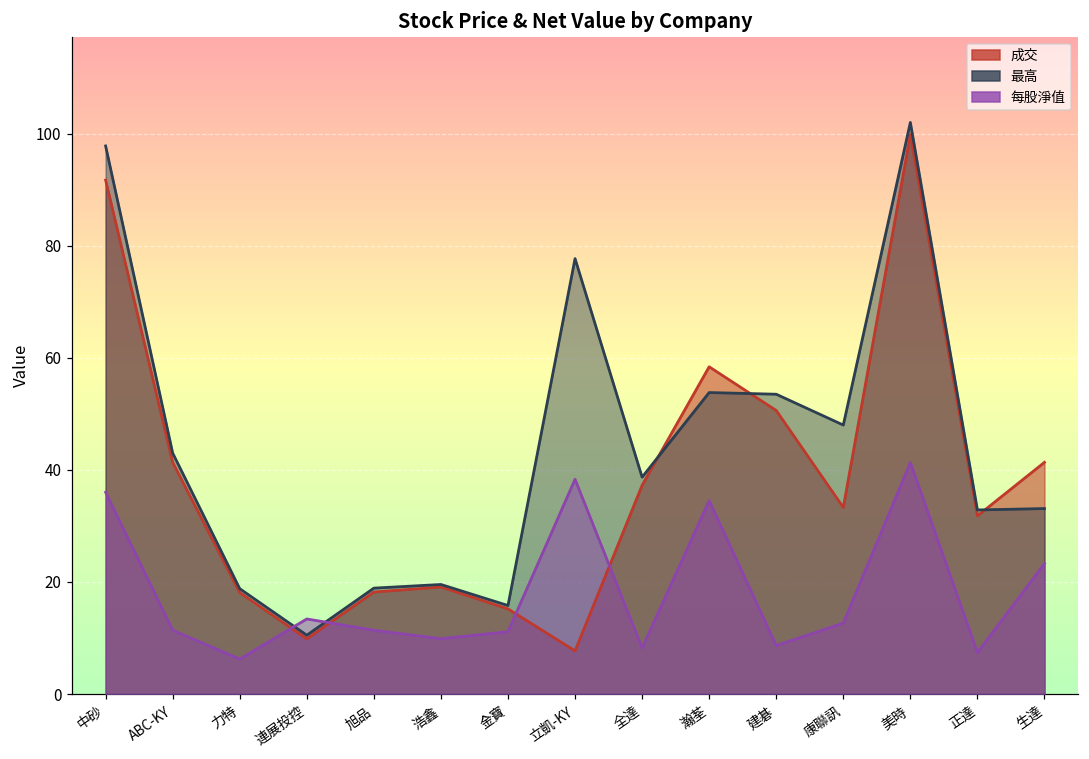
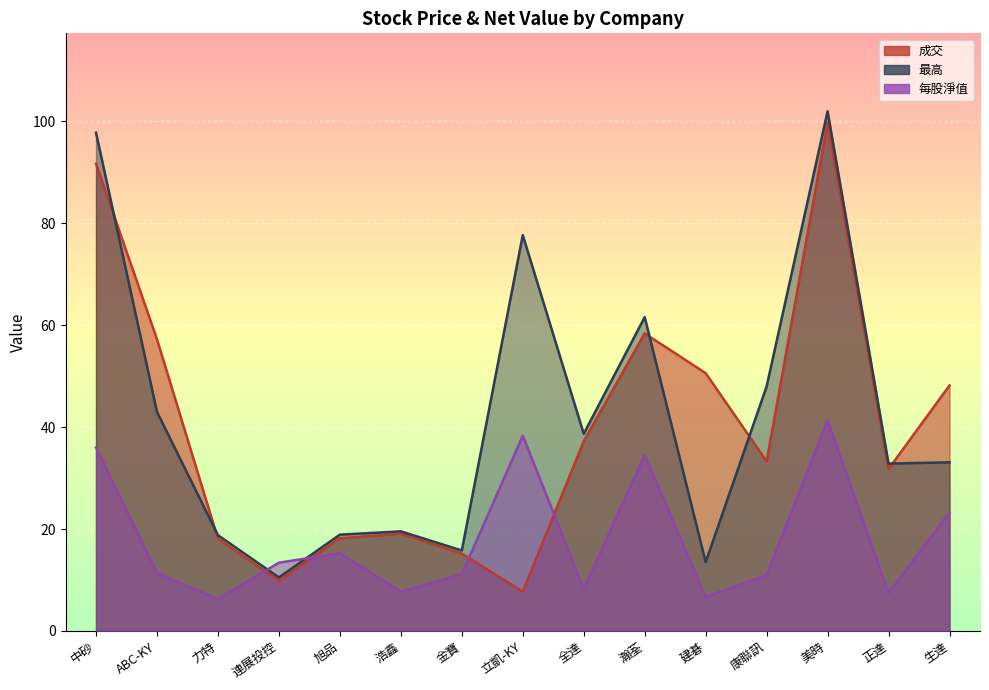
成交, ABC-KY: 41 -> 57
每股淨值, 旭品: 11 -> 15
每股淨值, 浩鑫: 10 -> 8
最高, 瀚荃: 54 -> 62
最高, 建碁: 54 -> 14
每股淨值, 建碁: 9 -> 7
每股淨值, 康聯訊: 13 -> 11
成交, 生達: 41 -> 48
